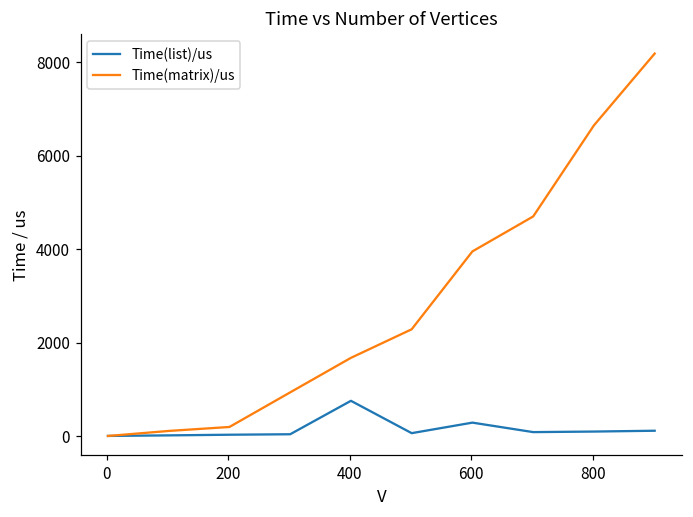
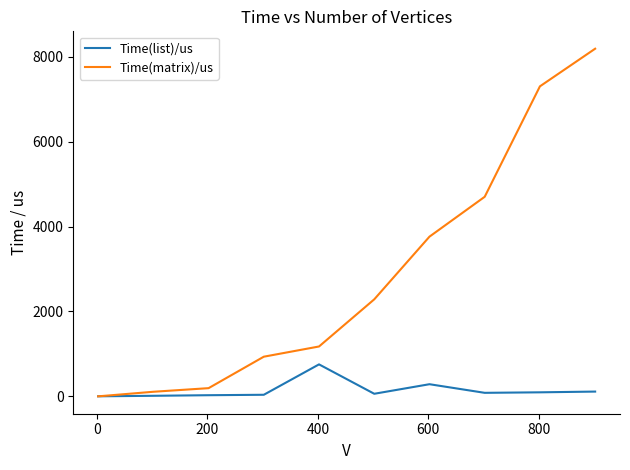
Time(matrix)/us, 400: 1700 -> 1200
Time(matrix)/us, 600: 4000 -> 3800
Time(matrix)/us, 800: 6600 -> 7300
